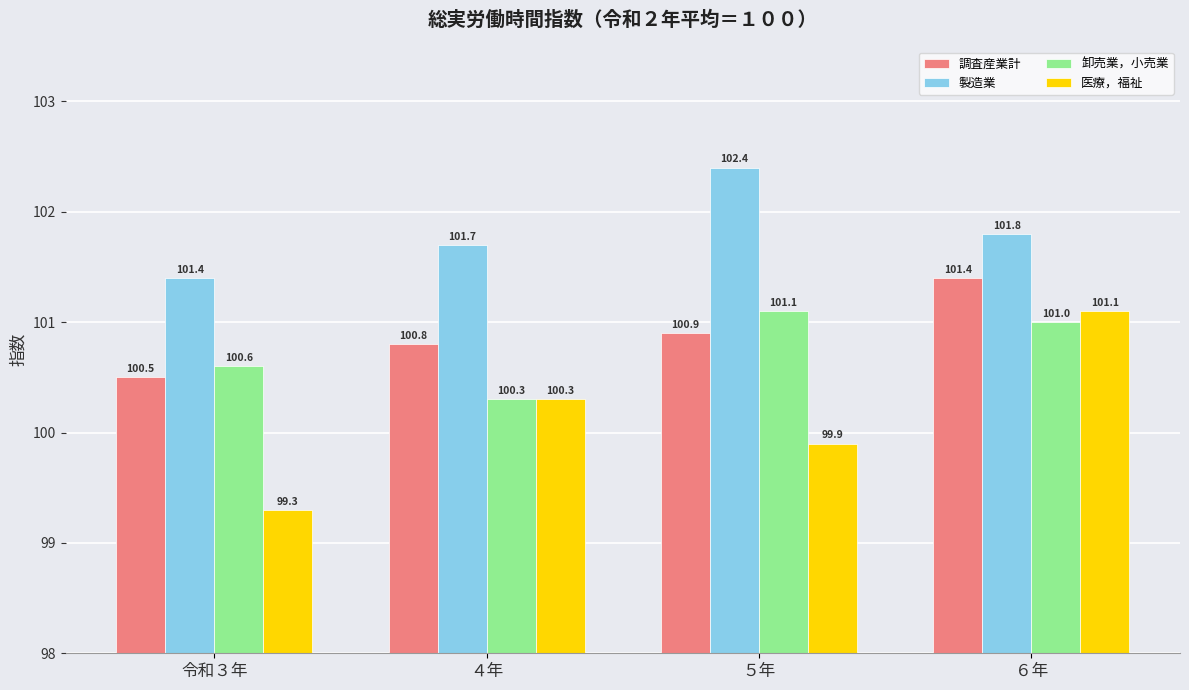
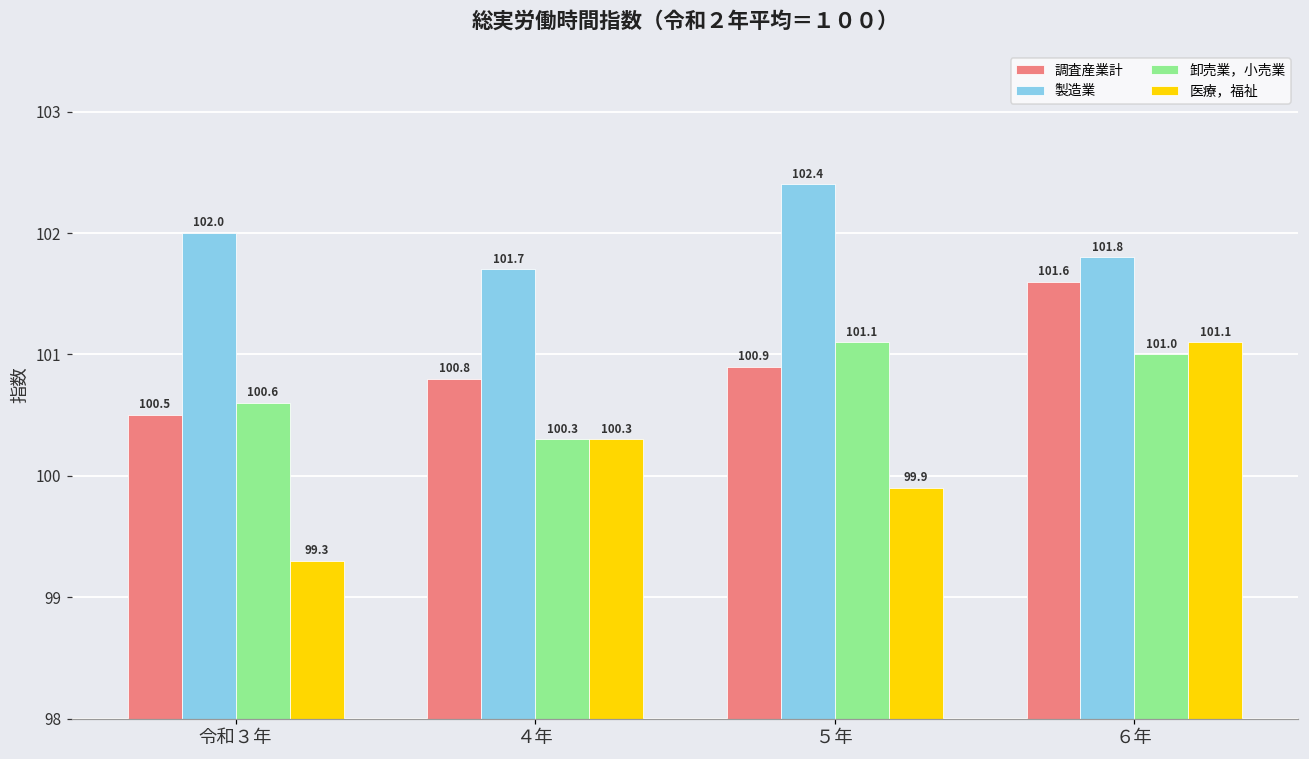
製造業, 令和３年: 101.4 -> 102.0
調査産業計, ６年: 101.4 -> 101.6
